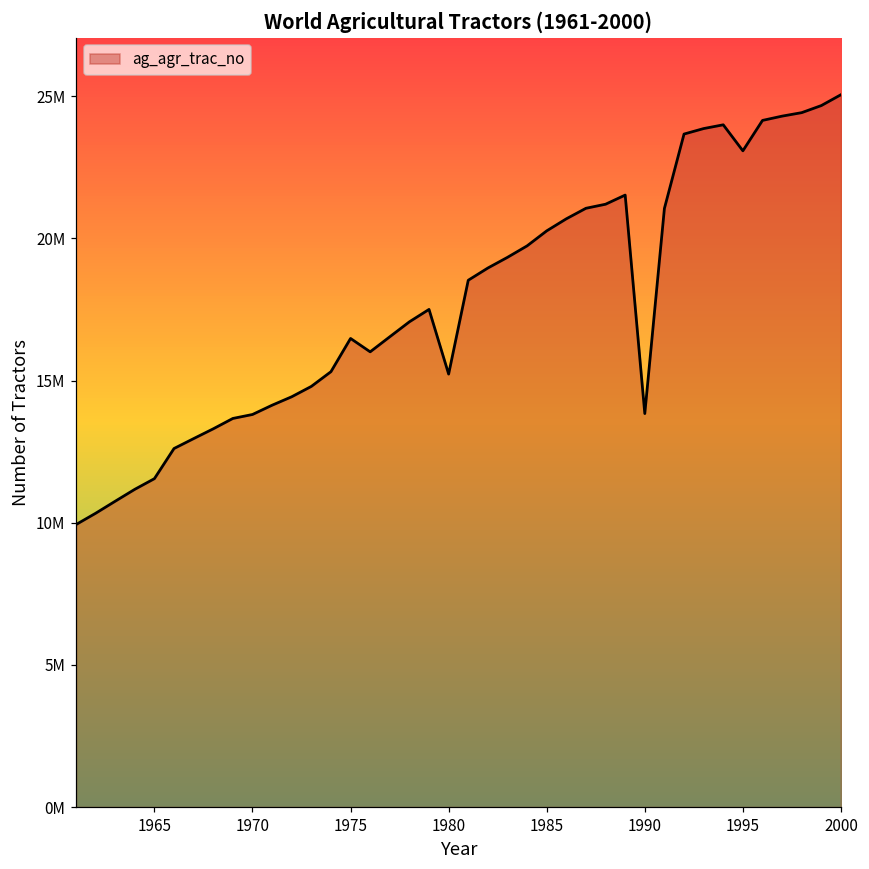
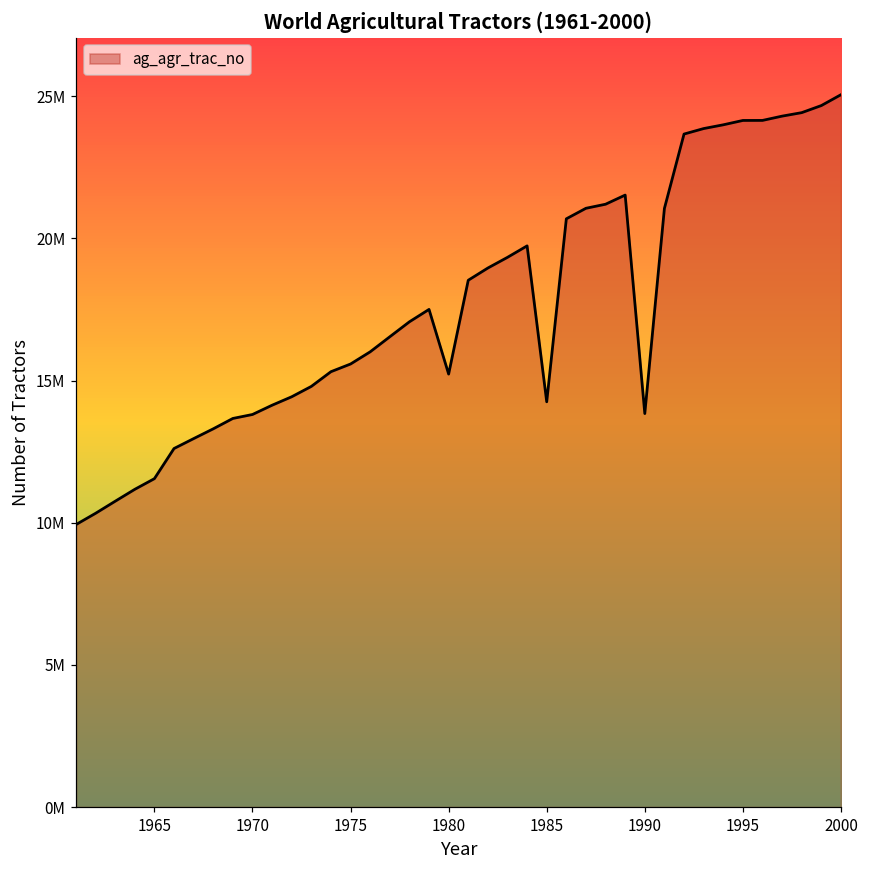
1975: 16500000 -> 15600000
1985: 20300000 -> 14300000
1995: 23100000 -> 24100000
